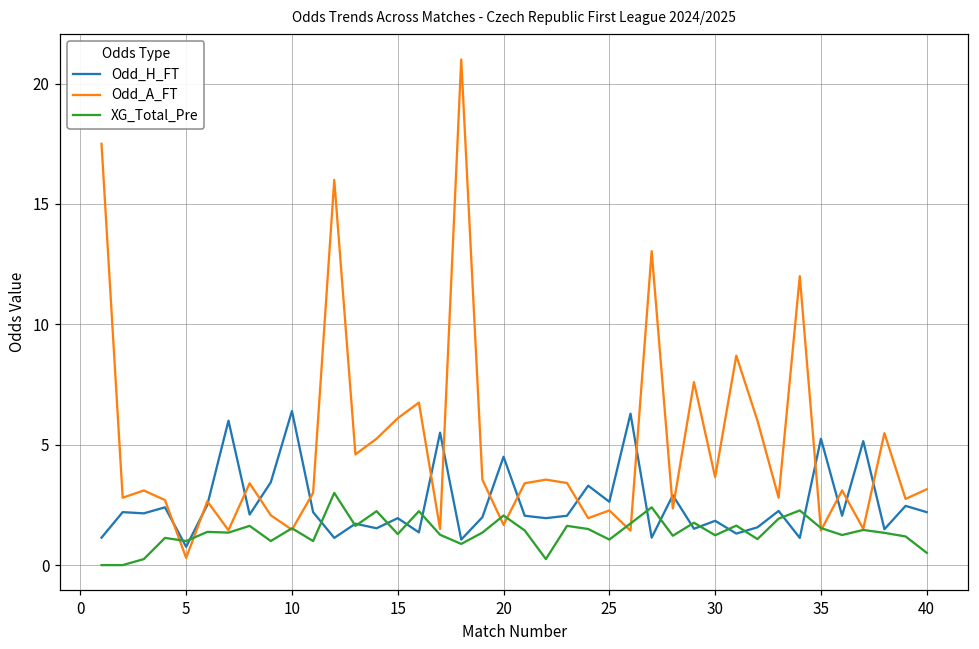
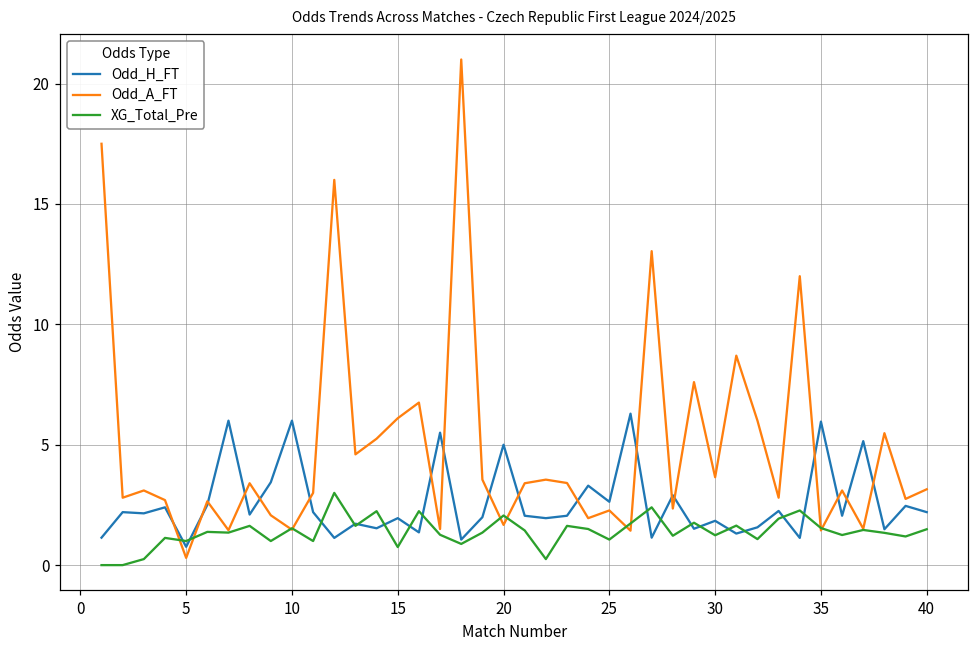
Odd_H_FT, 10: 6.4 -> 6.0
XG_Total_Pre, 15: 1.3 -> 0.8
Odd_H_FT, 20: 4.5 -> 5.0
Odd_H_FT, 35: 5.3 -> 6.0
XG_Total_Pre, 40: 0.5 -> 1.5
